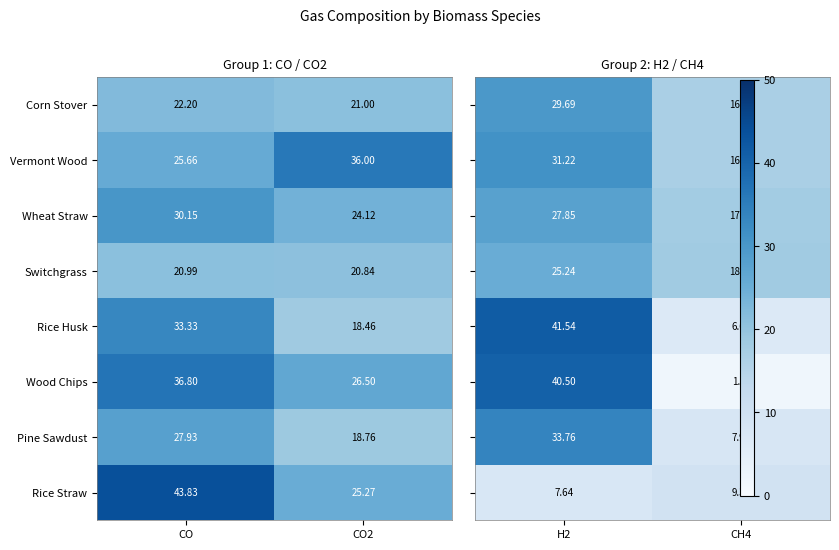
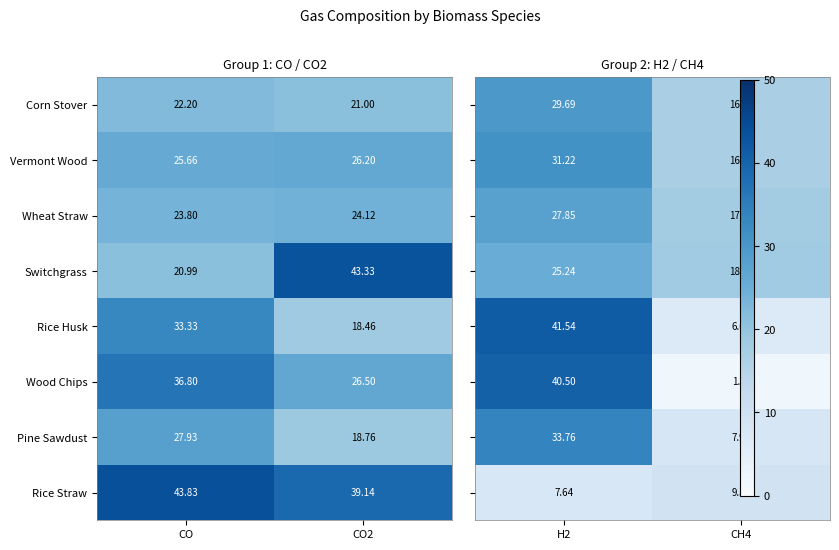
Group 1: CO / CO2, Vermont Wood, CO2: 36.00 -> 26.20
Group 1: CO / CO2, Wheat Straw, CO: 30.15 -> 23.80
Group 1: CO / CO2, Switchgrass, CO2: 20.84 -> 43.33
Group 1: CO / CO2, Rice Straw, CO2: 25.27 -> 39.14
